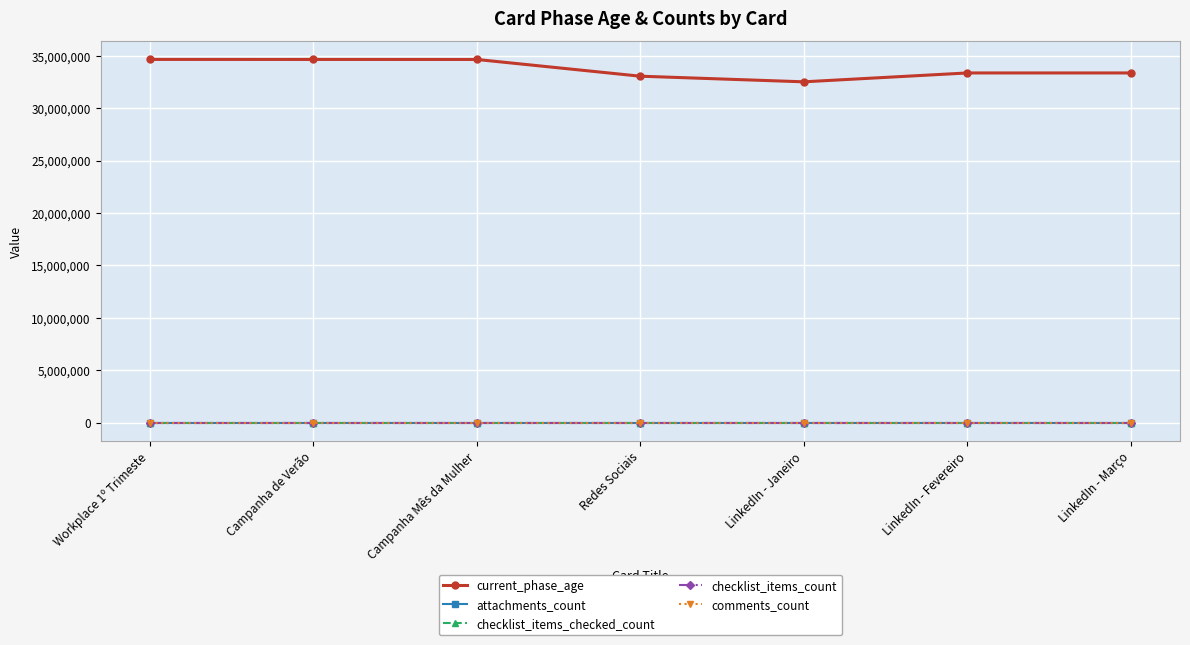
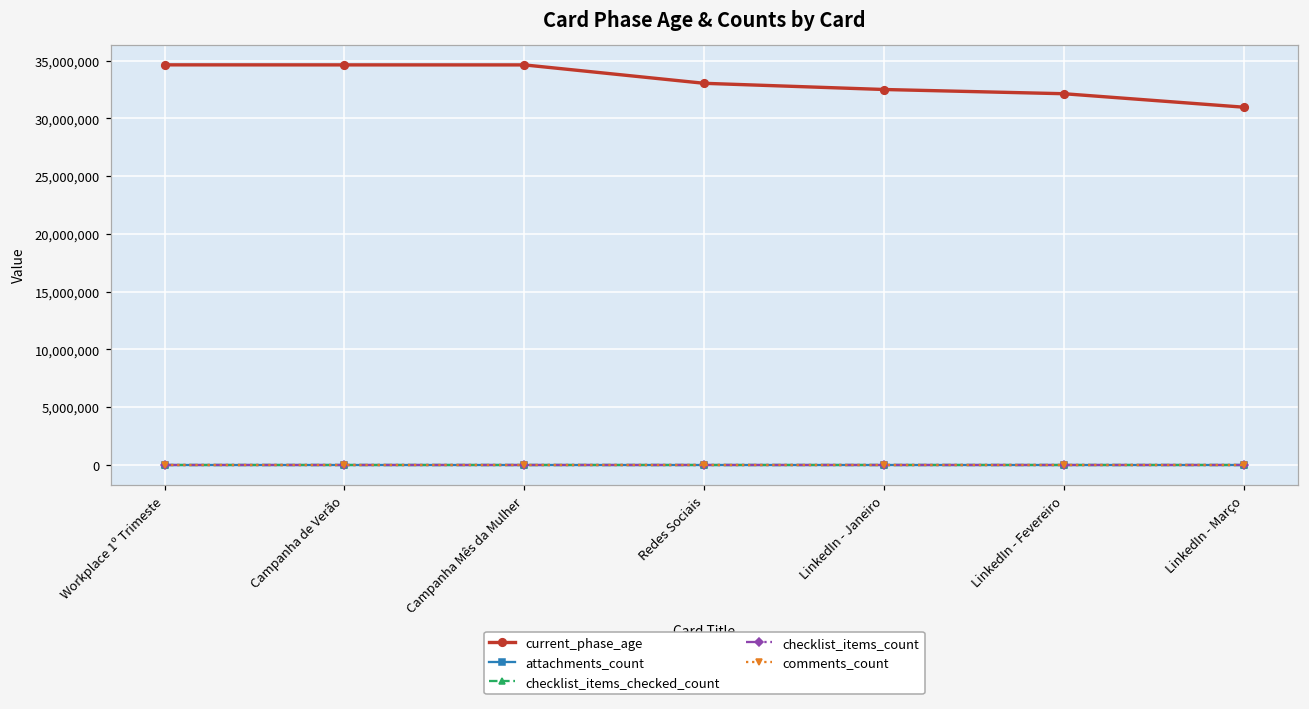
current_phase_age, LinkedIn - Fevereiro: 33,400,000 -> 32,100,000
current_phase_age, LinkedIn - Março: 33,400,000 -> 31,000,000
